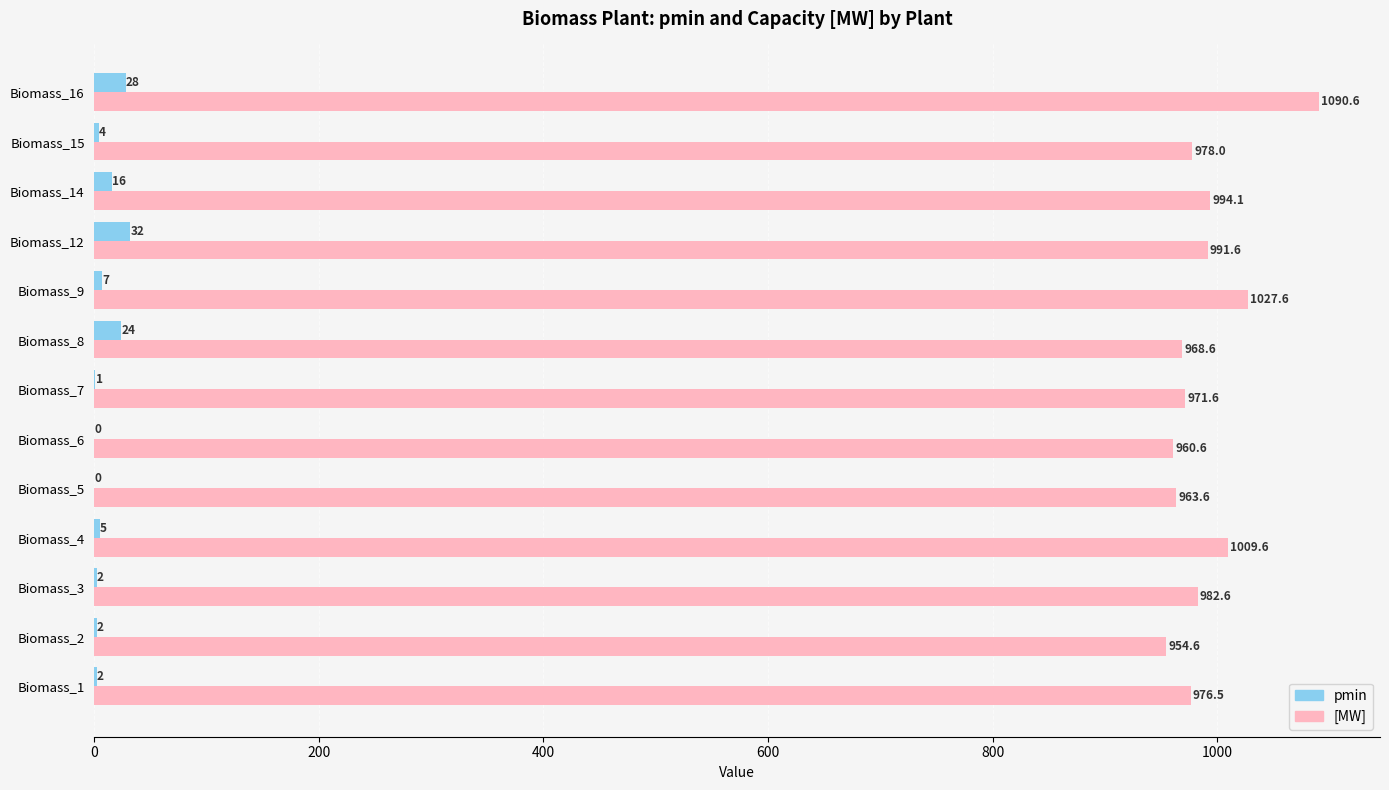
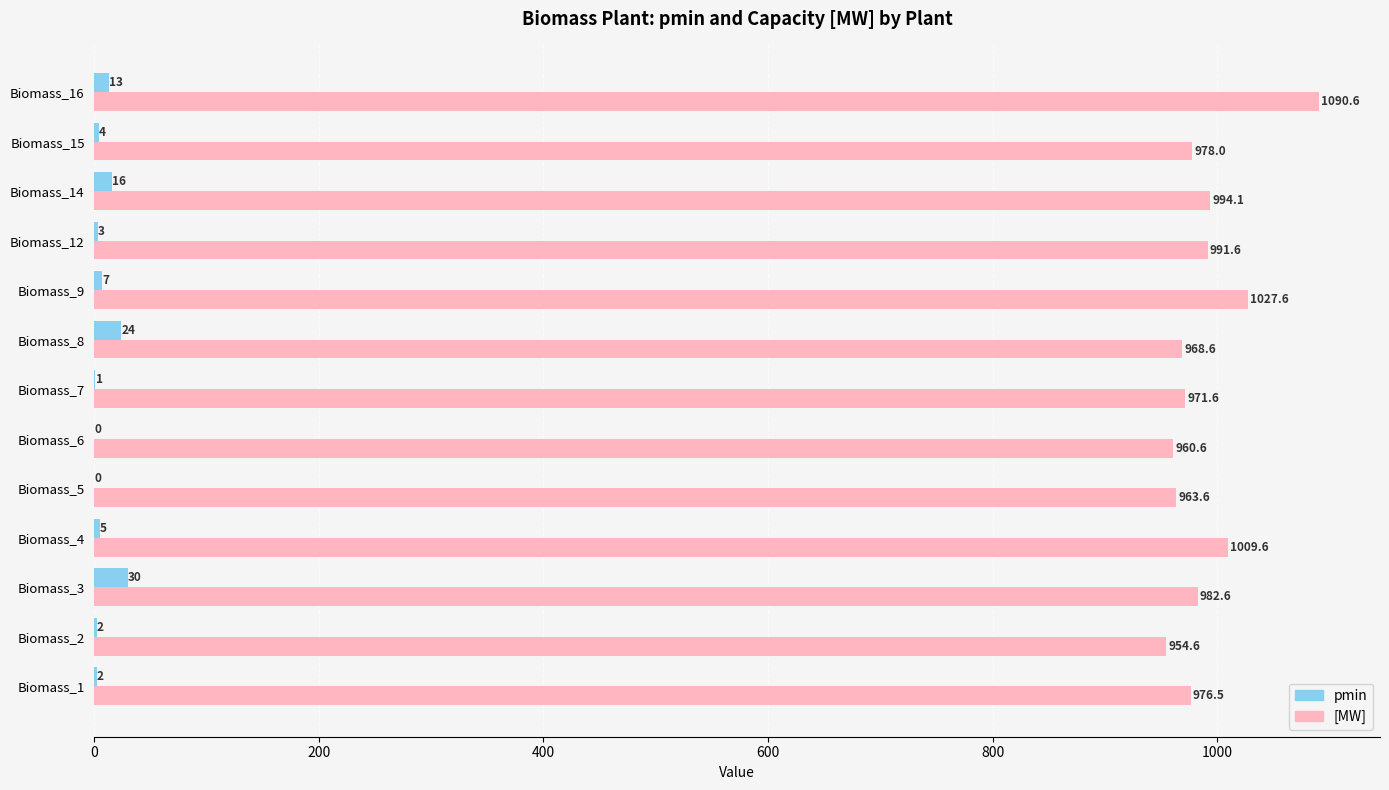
pmin, Biomass_16: 28 -> 13
pmin, Biomass_12: 32 -> 3
pmin, Biomass_3: 2 -> 30
